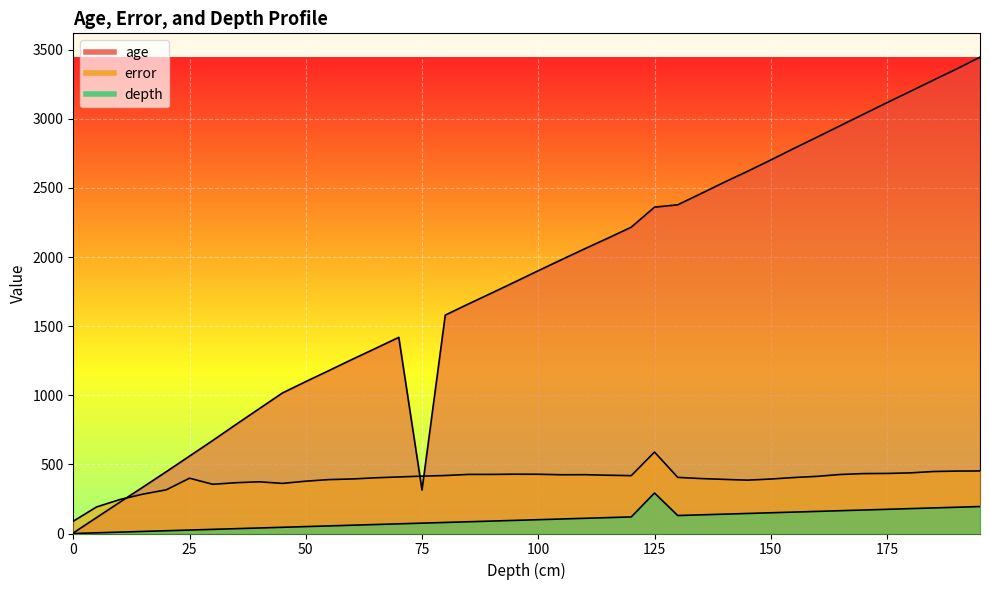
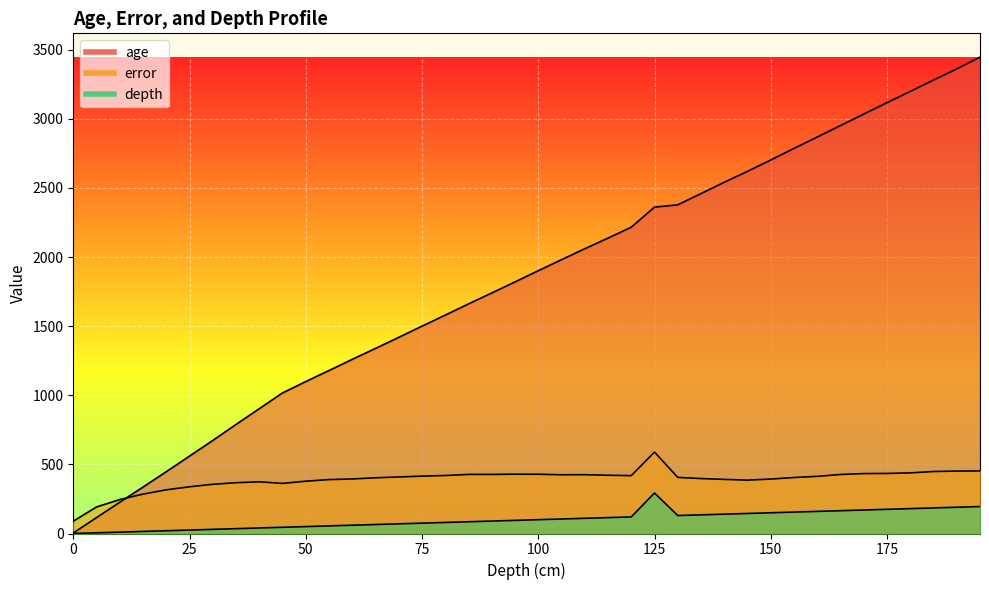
error, 25: 400 -> 340
age, 75: 320 -> 1500
